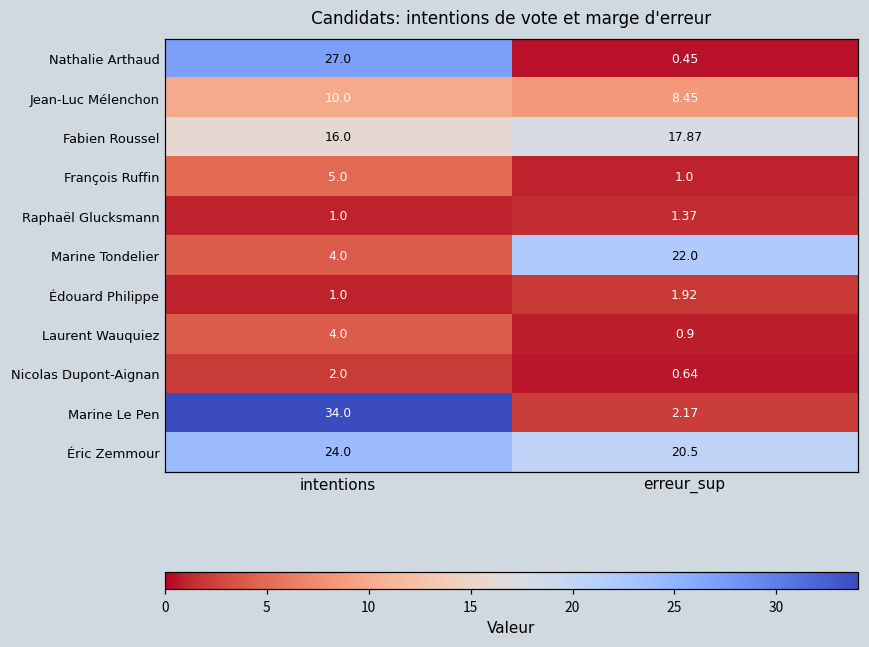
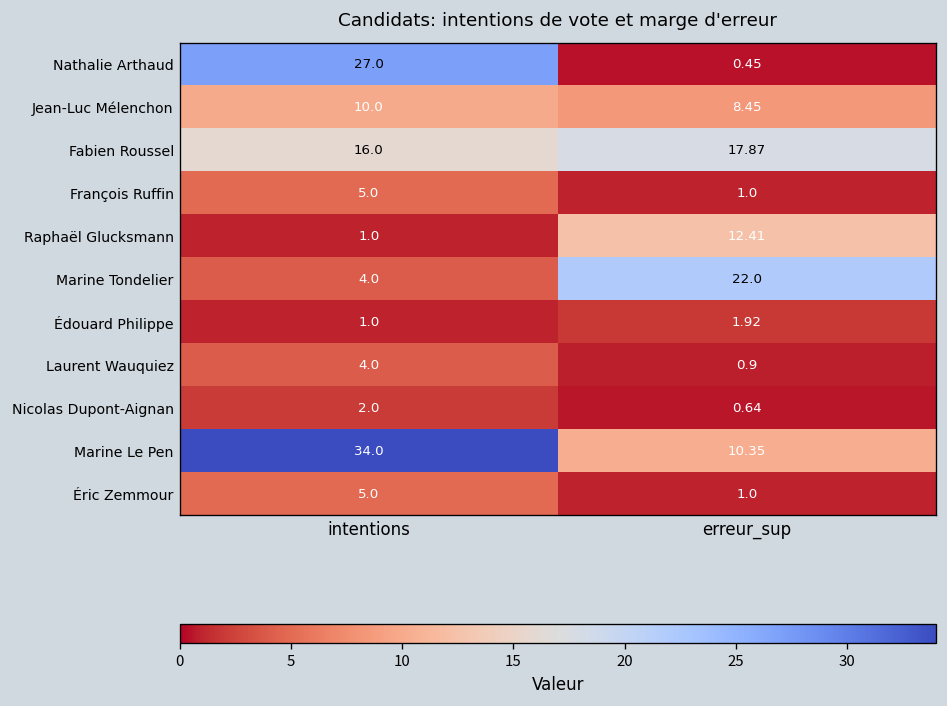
Raphaël Glucksmann, erreur_sup: 1.37 -> 12.41
Marine Le Pen, erreur_sup: 2.17 -> 10.35
Éric Zemmour, intentions: 24.0 -> 5.0
Éric Zemmour, erreur_sup: 20.5 -> 1.0
